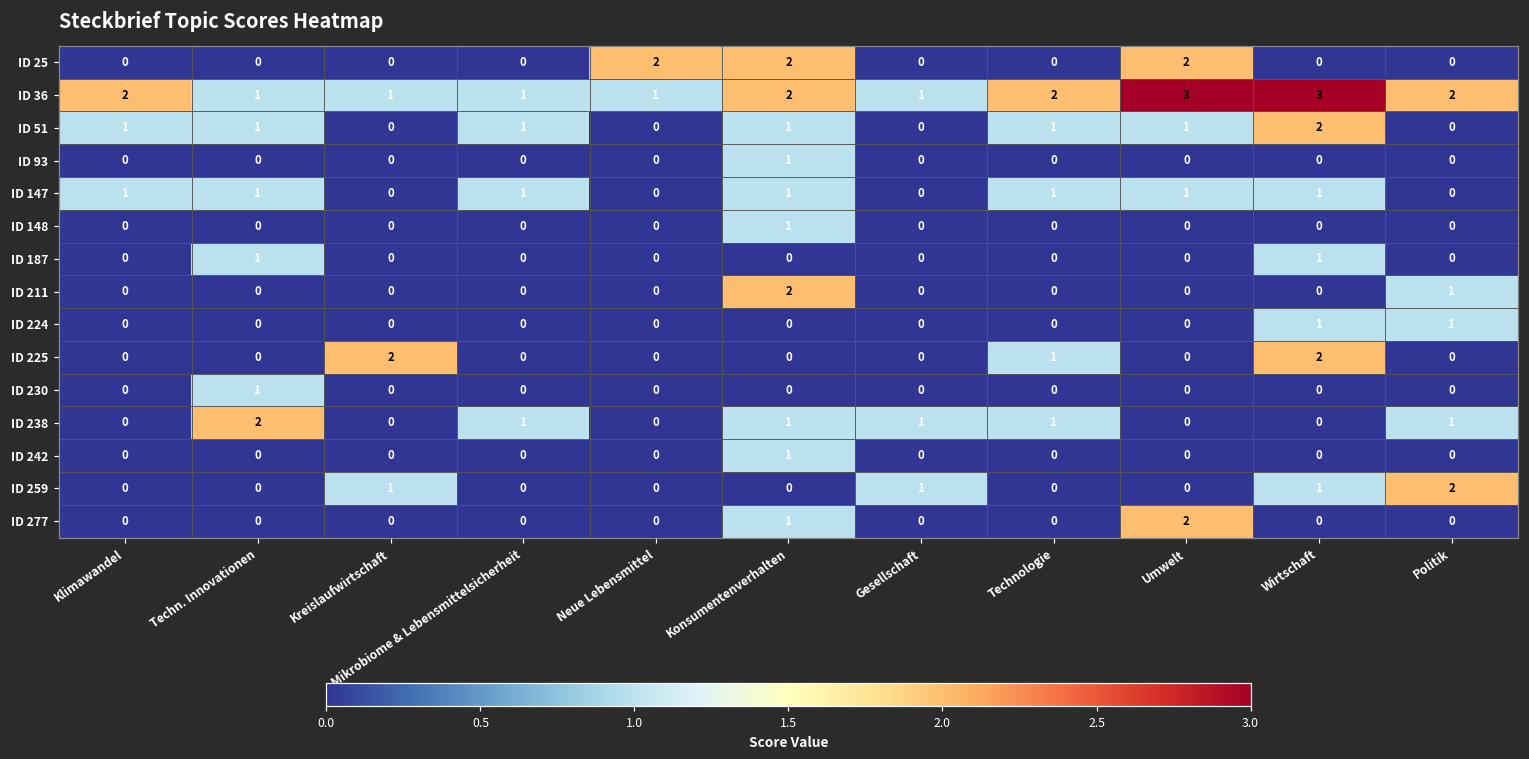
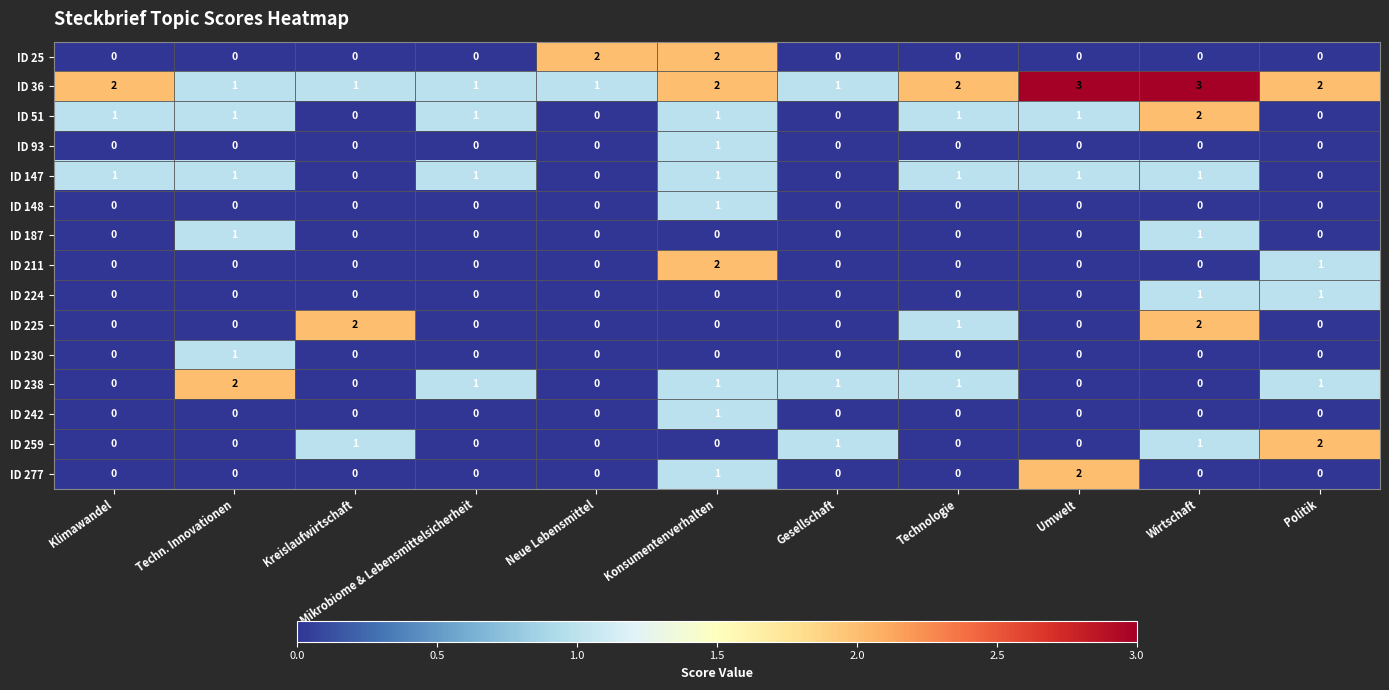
ID 25, Umwelt: 2 -> 0
